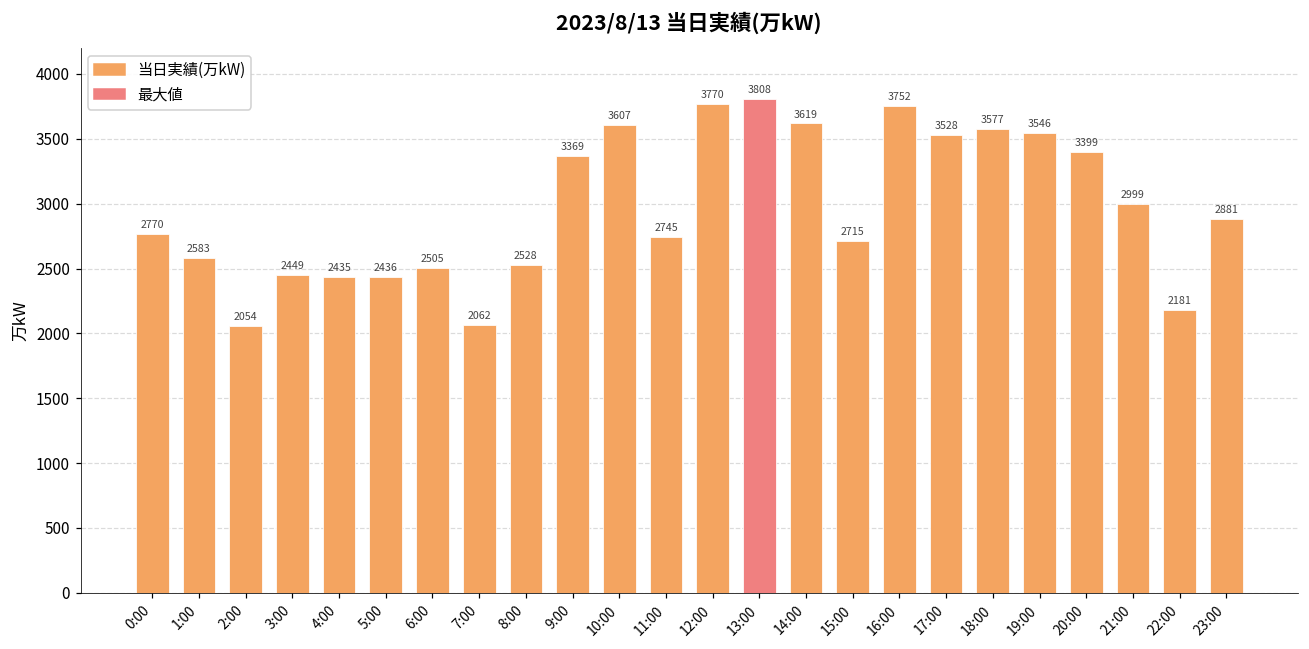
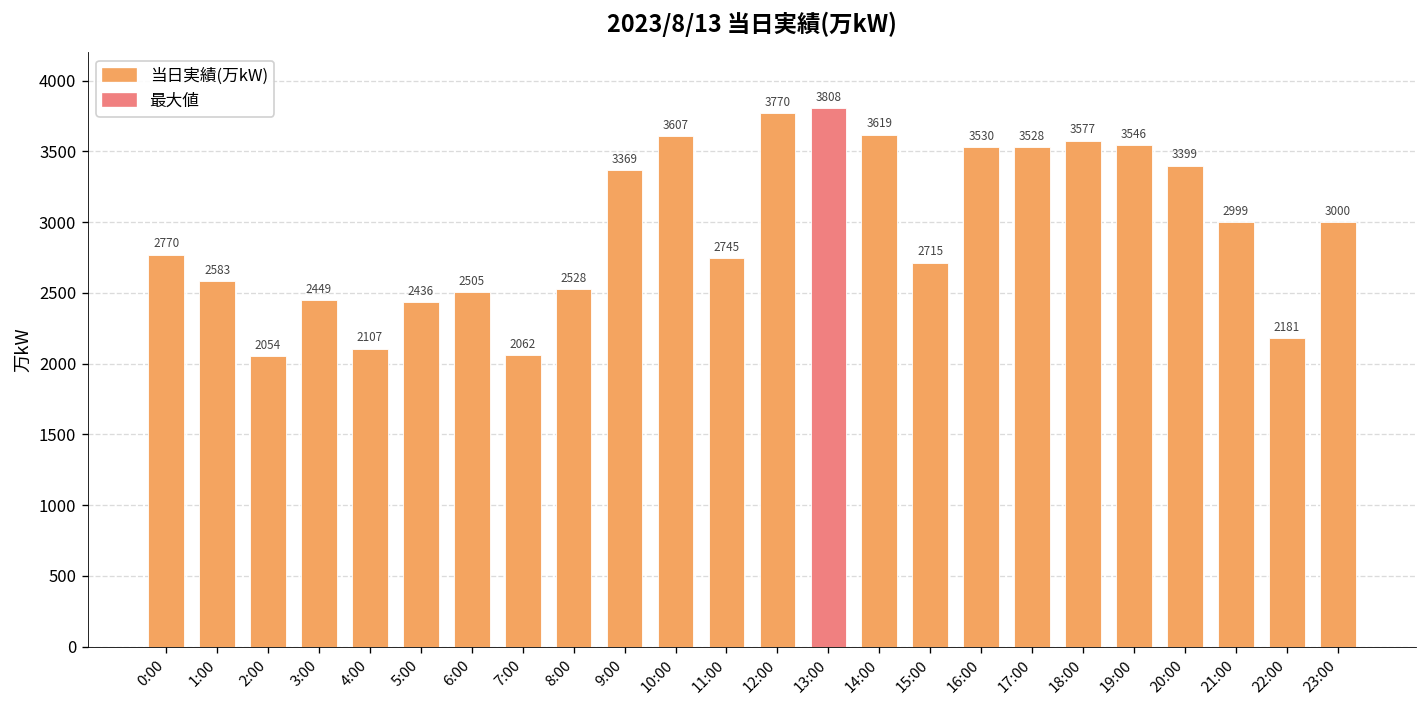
4:00: 2435 -> 2107
16:00: 3752 -> 3530
23:00: 2881 -> 3000
